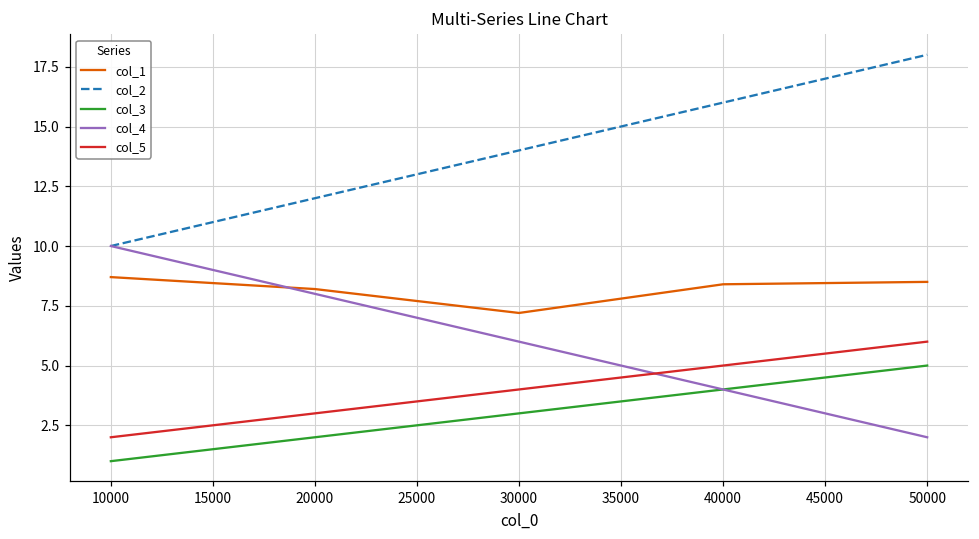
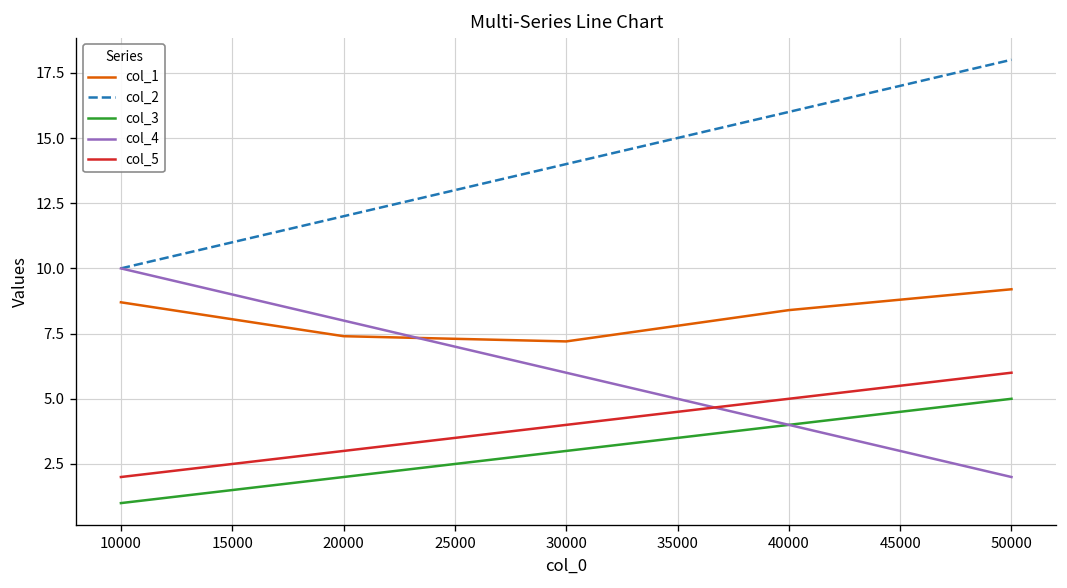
col_1, 20000: 8.2 -> 7.4
col_1, 50000: 8.5 -> 9.2
